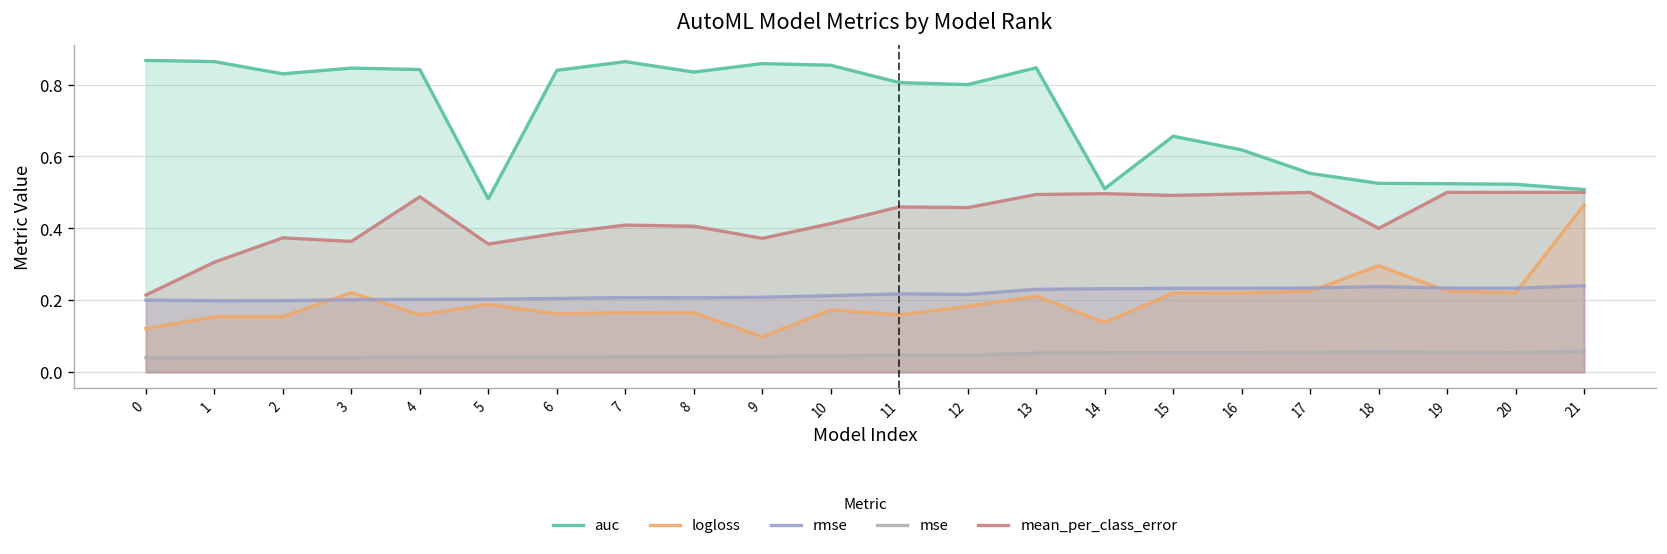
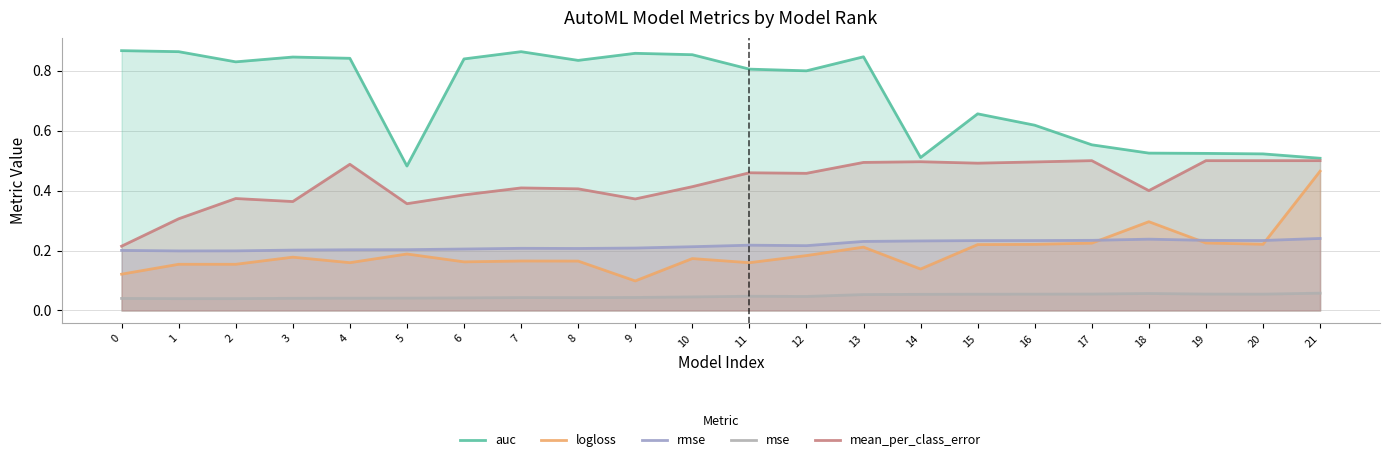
logloss, 3: 0.22 -> 0.18
